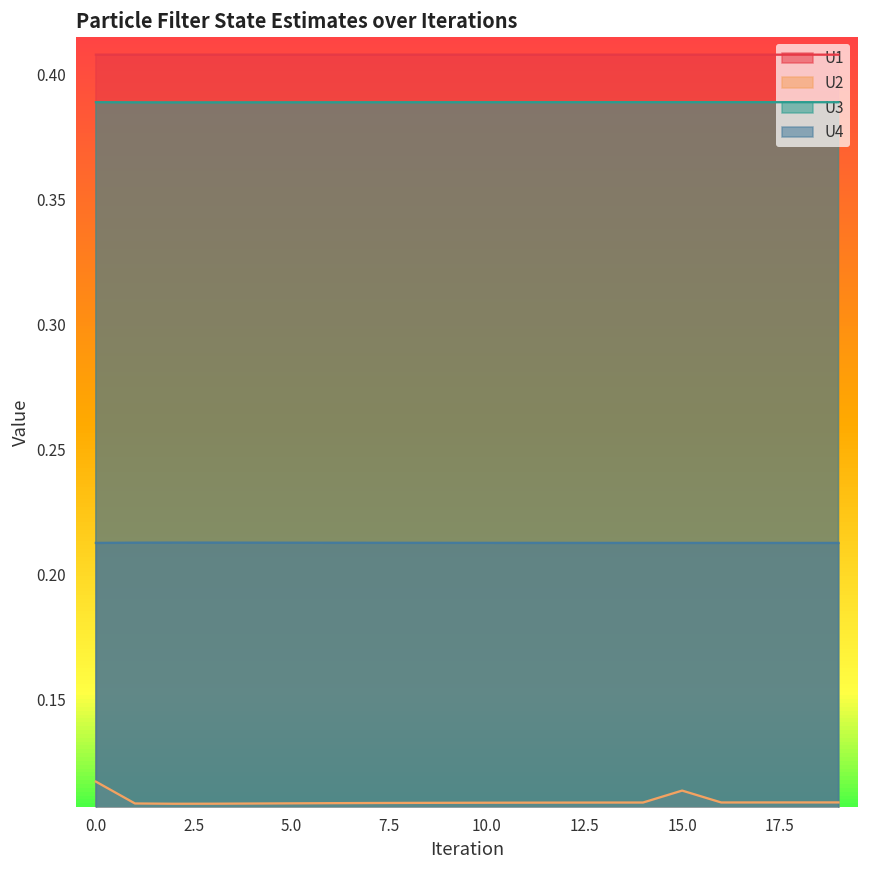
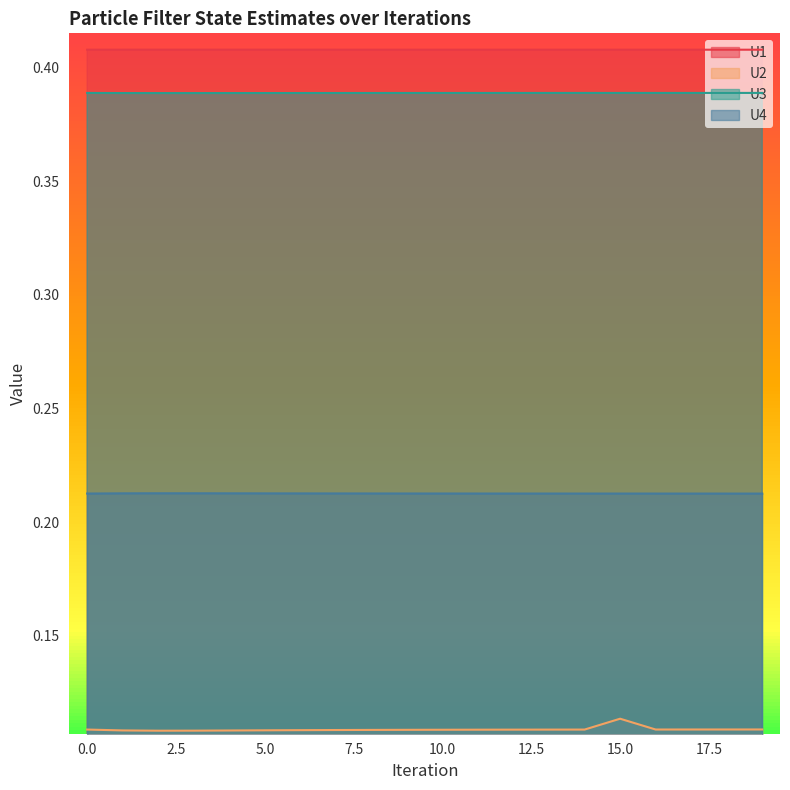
U2, 0.0: 0.117 -> 0.109
